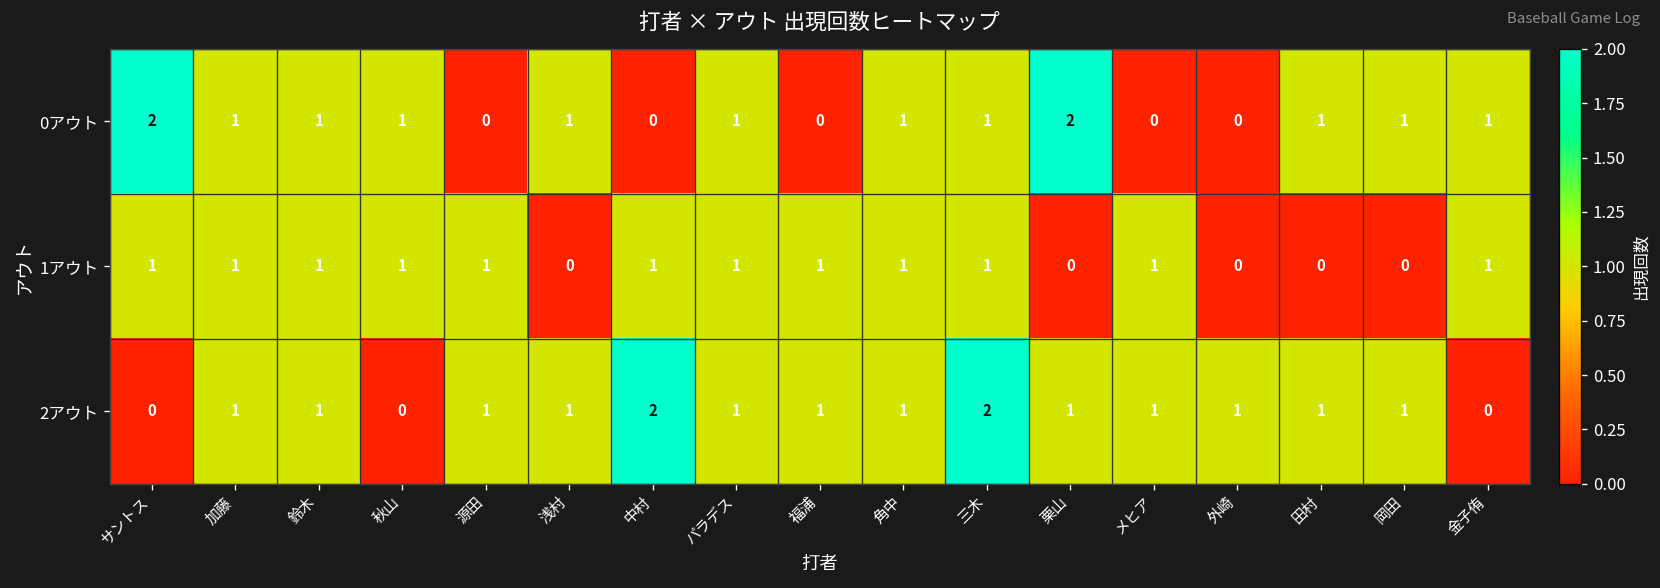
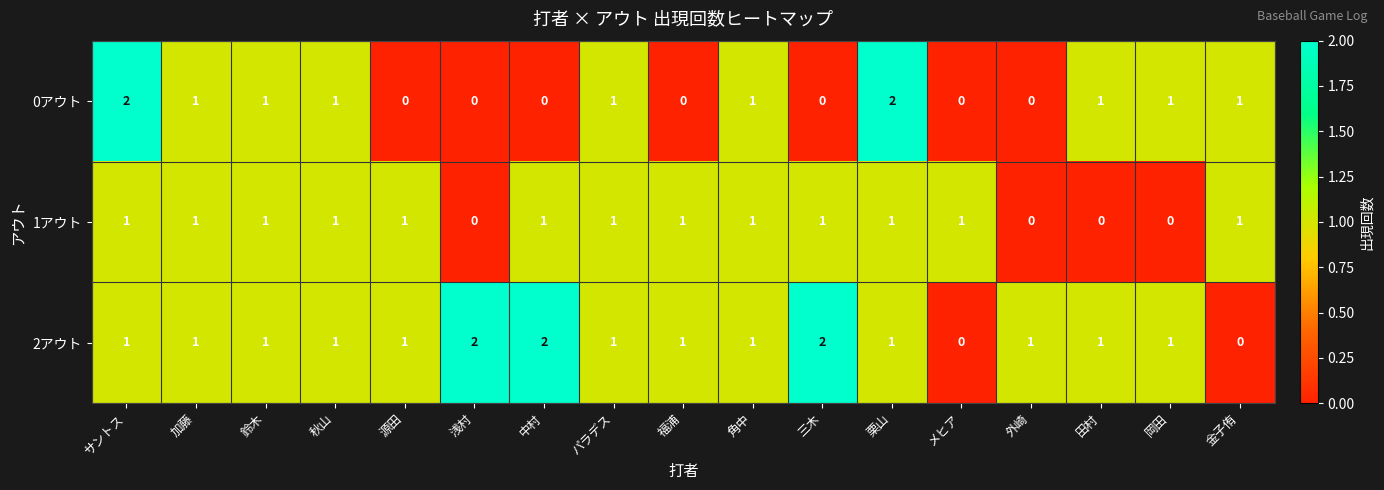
0アウト, 浅村: 1 -> 0
0アウト, 三木: 1 -> 0
1アウト, 栗山: 0 -> 1
2アウト, サントス: 0 -> 1
2アウト, 秋山: 0 -> 1
2アウト, 浅村: 1 -> 2
2アウト, メヒア: 1 -> 0
